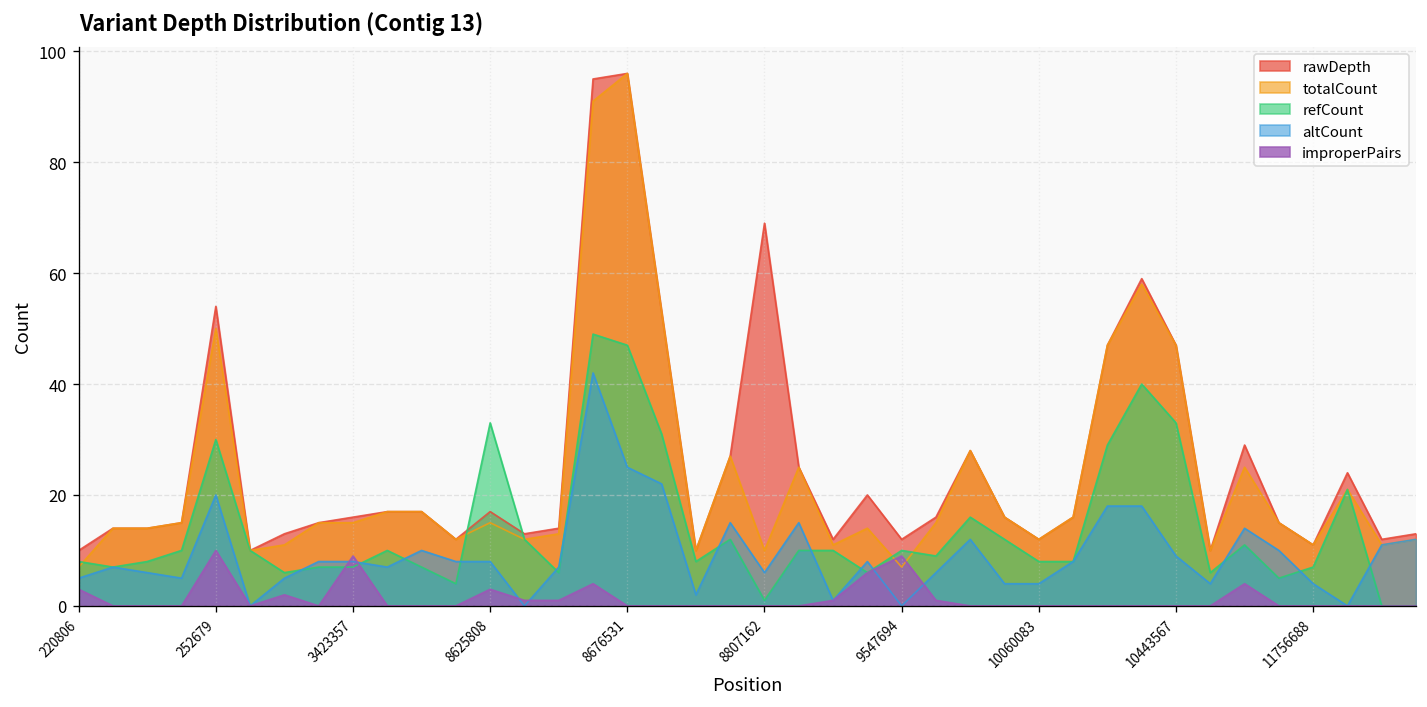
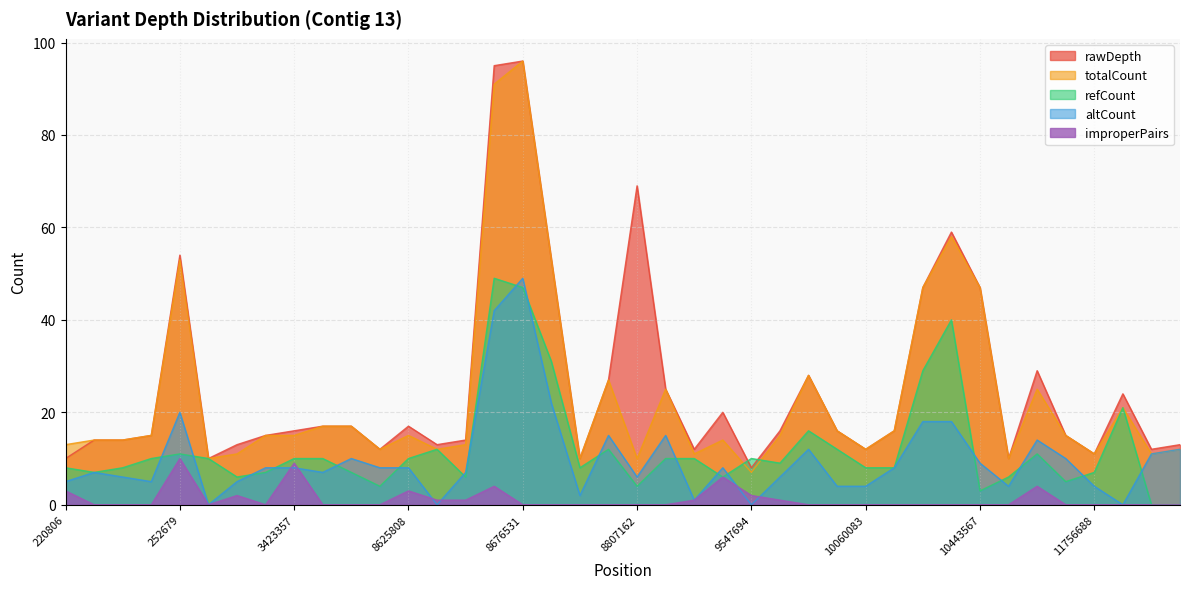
totalCount, 220806: 7 -> 13
totalCount, 252679: 50 -> 53
refCount, 252679: 30 -> 11
refCount, 3423357: 7 -> 10
refCount, 8625808: 33 -> 10
altCount, 8676531: 25 -> 49
refCount, 8807162: 1 -> 4
rawDepth, 9547694: 12 -> 8
improperPairs, 9547694: 9 -> 2
refCount, 10443567: 33 -> 3
